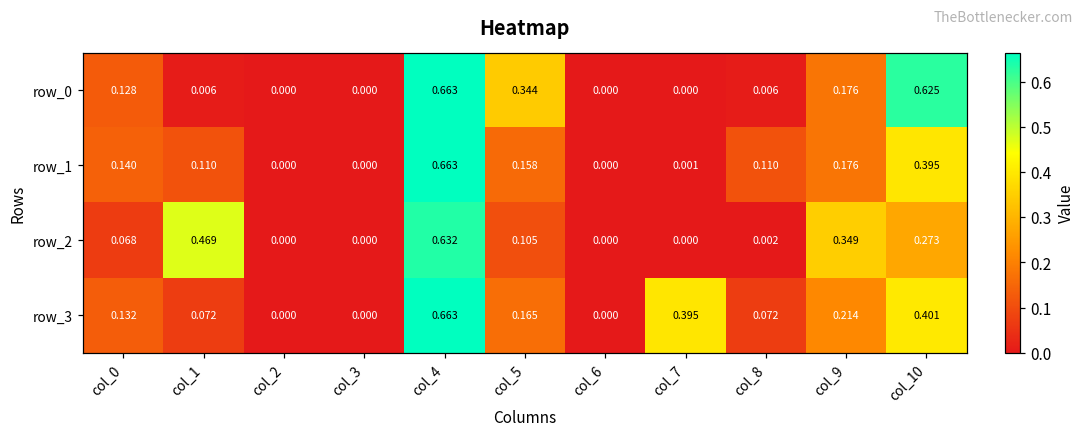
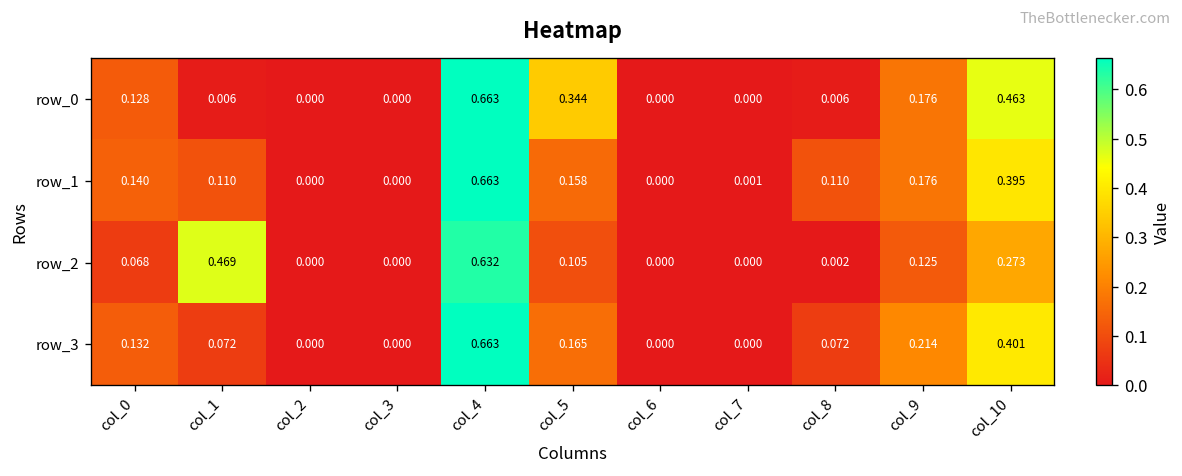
row_0, col_10: 0.625 -> 0.463
row_2, col_9: 0.349 -> 0.125
row_3, col_7: 0.395 -> 0.000
